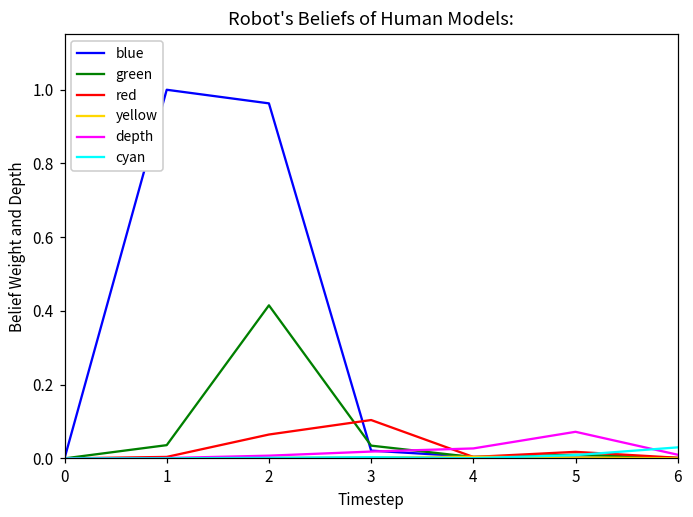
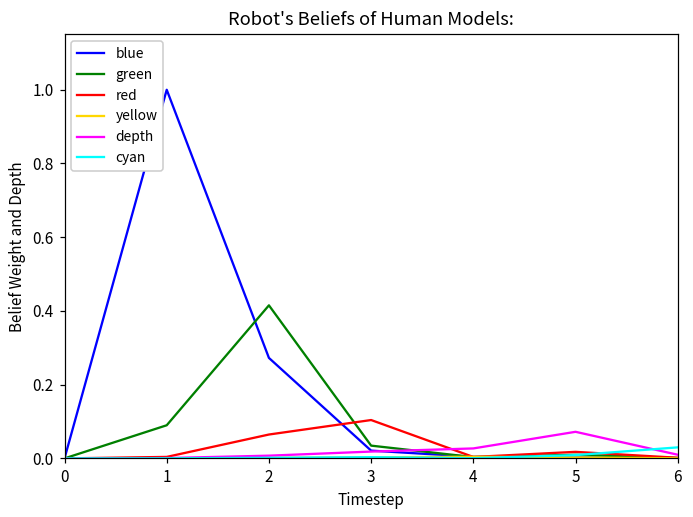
green, 1: 0.04 -> 0.09
blue, 2: 0.96 -> 0.27
